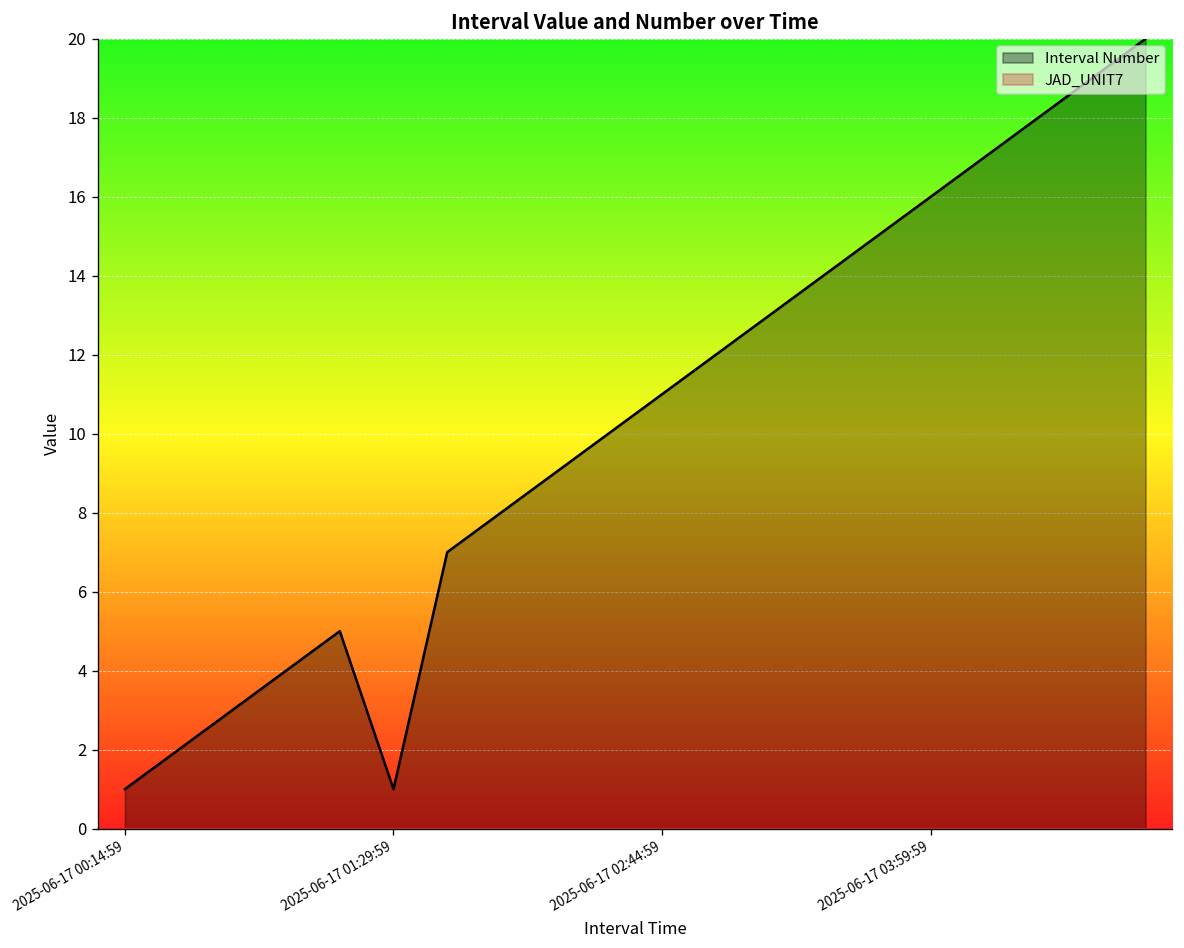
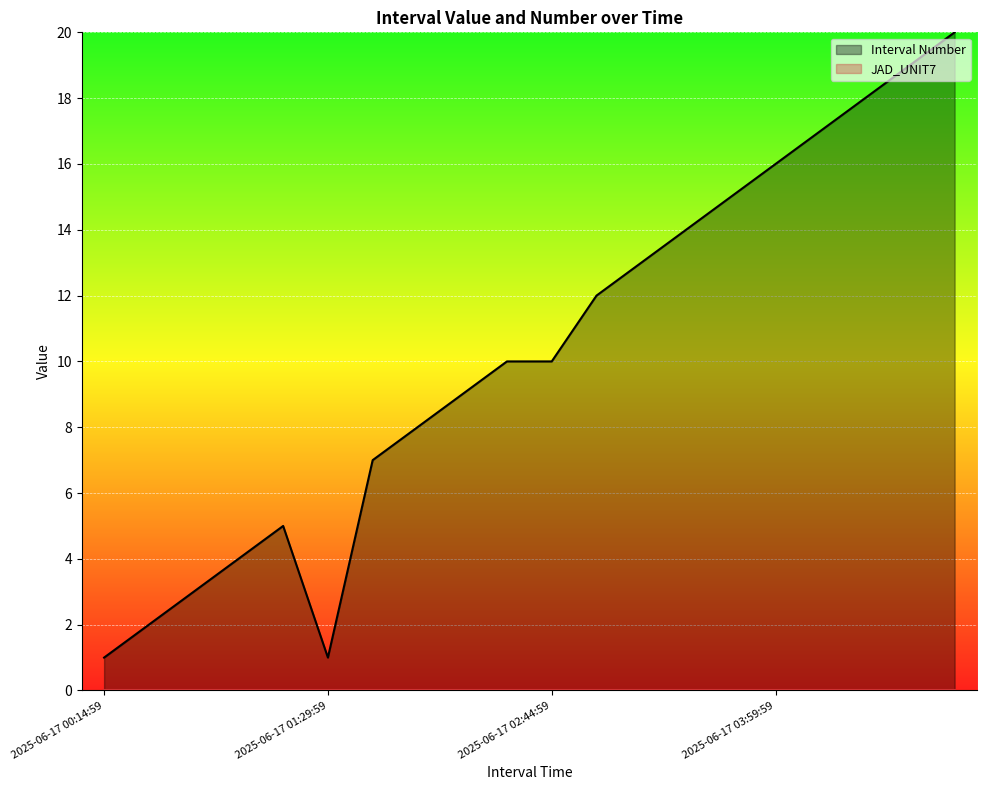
Interval Number, 2025-06-17 02:44:59: 11 -> 10
